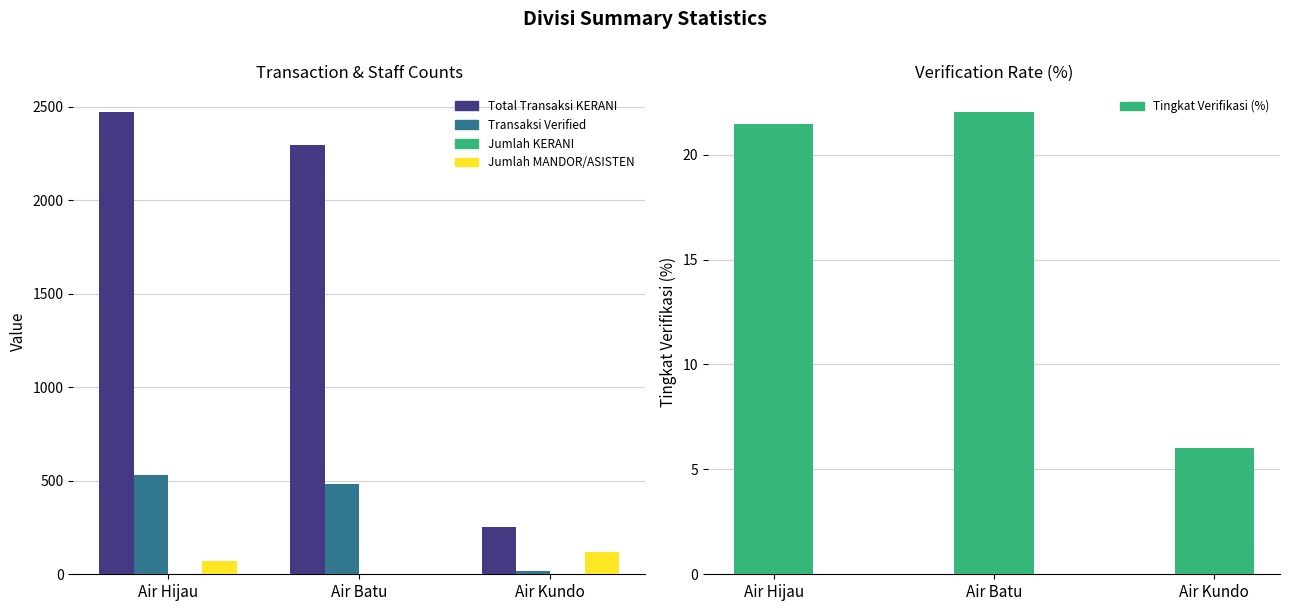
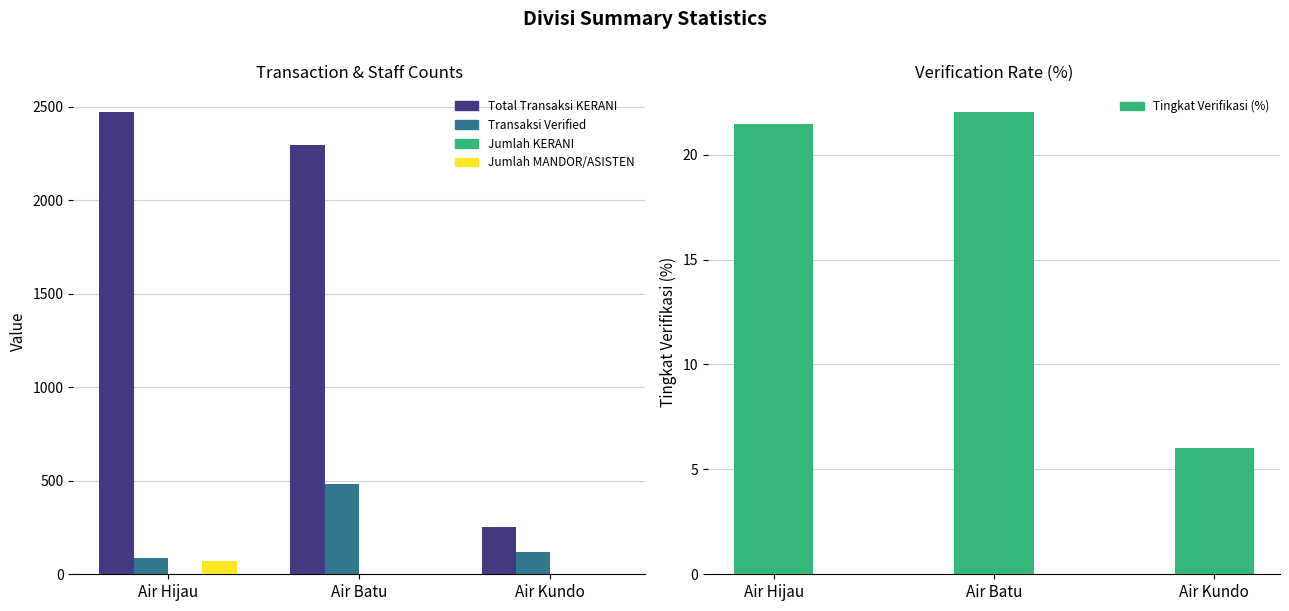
Transaction & Staff Counts, Transaksi Verified, Air Hijau: 530 -> 90
Transaction & Staff Counts, Transaksi Verified, Air Kundo: 20 -> 120
Transaction & Staff Counts, Jumlah MANDOR/ASISTEN, Air Kundo: 120 -> 0
